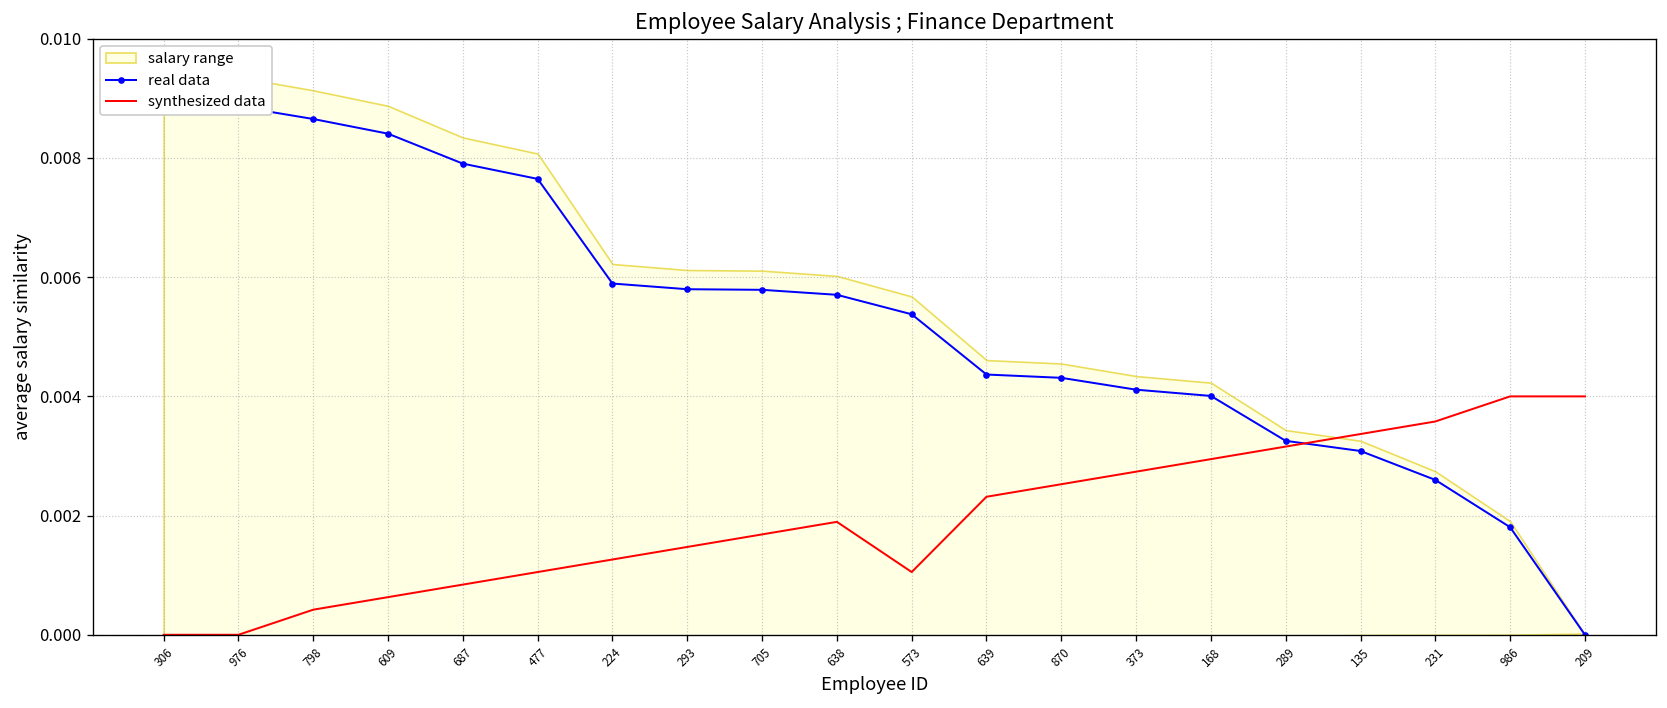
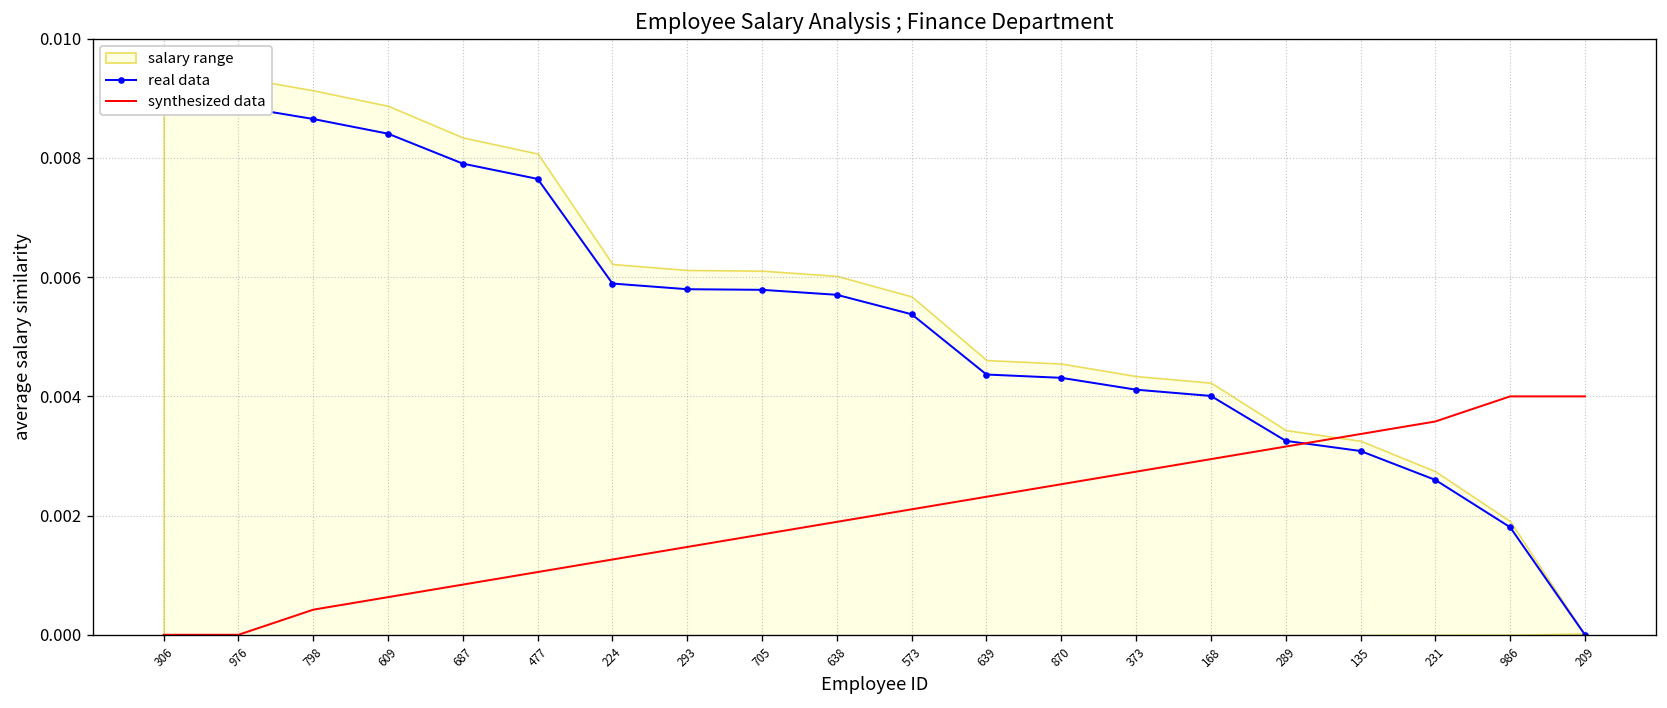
synthesized data, 573: 0.0011 -> 0.0021
